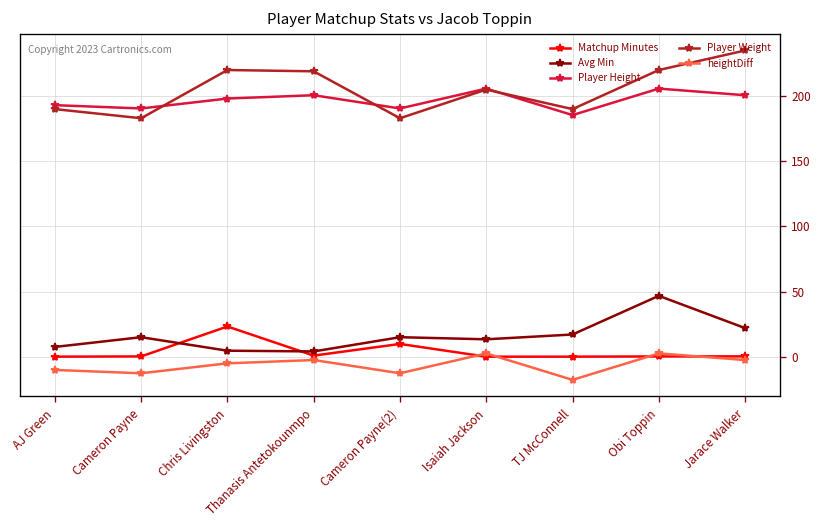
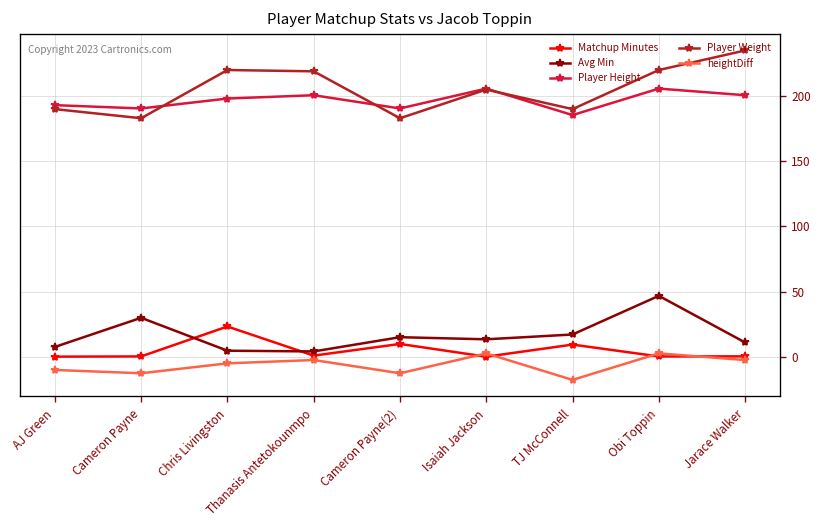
Avg Min, Cameron Payne: 15 -> 30
Matchup Minutes, TJ McConnell: 0 -> 9
Avg Min, Jarace Walker: 22 -> 11
